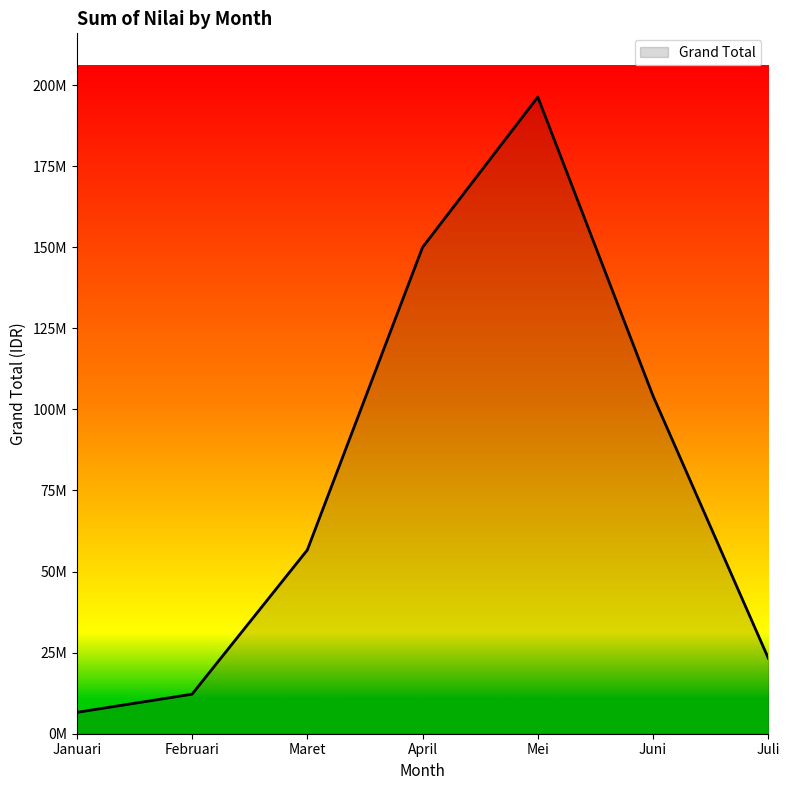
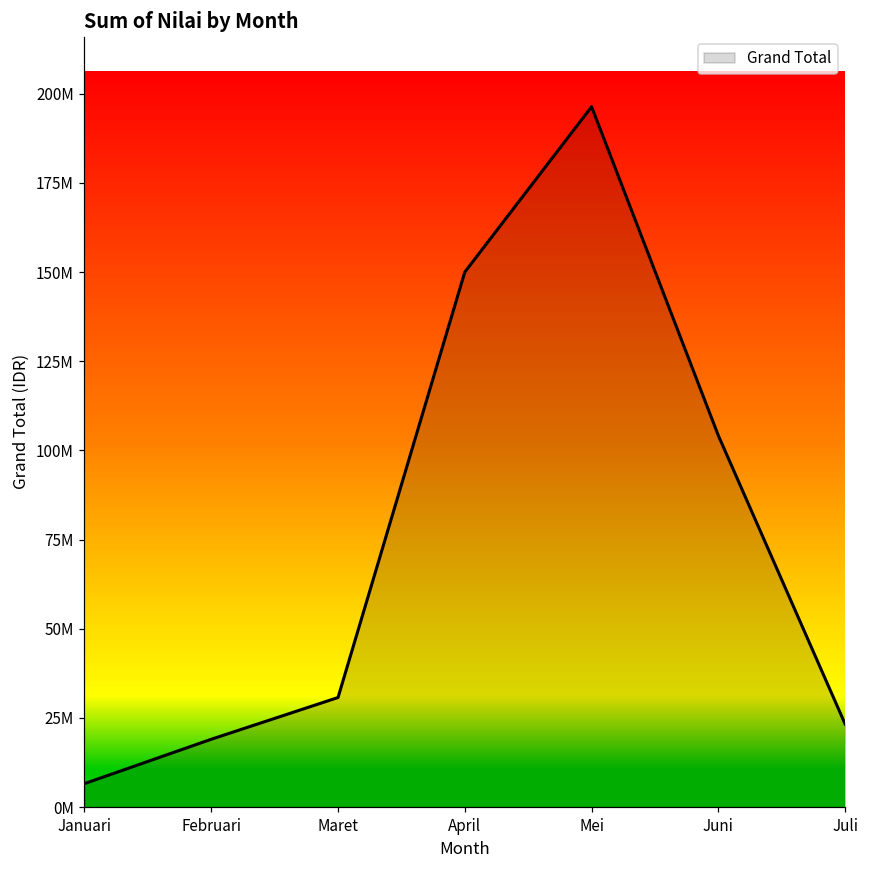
Februari: 12000000 -> 19000000
Maret: 57000000 -> 31000000
